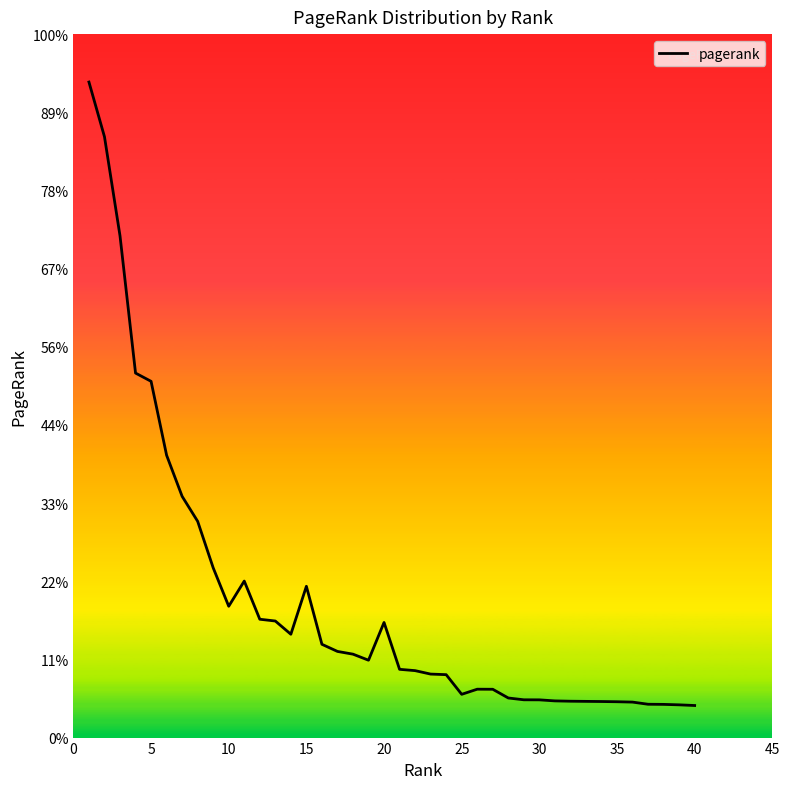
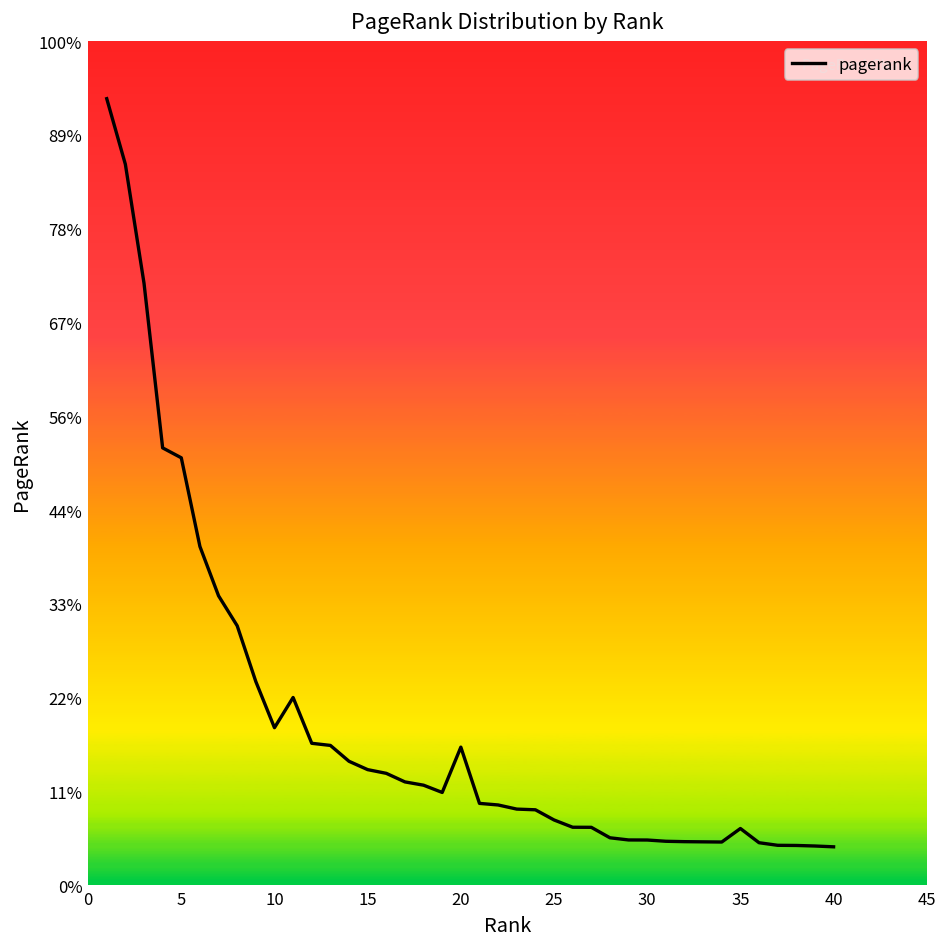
15: 22% -> 14%
25: 6% -> 8%
35: 5% -> 7%
